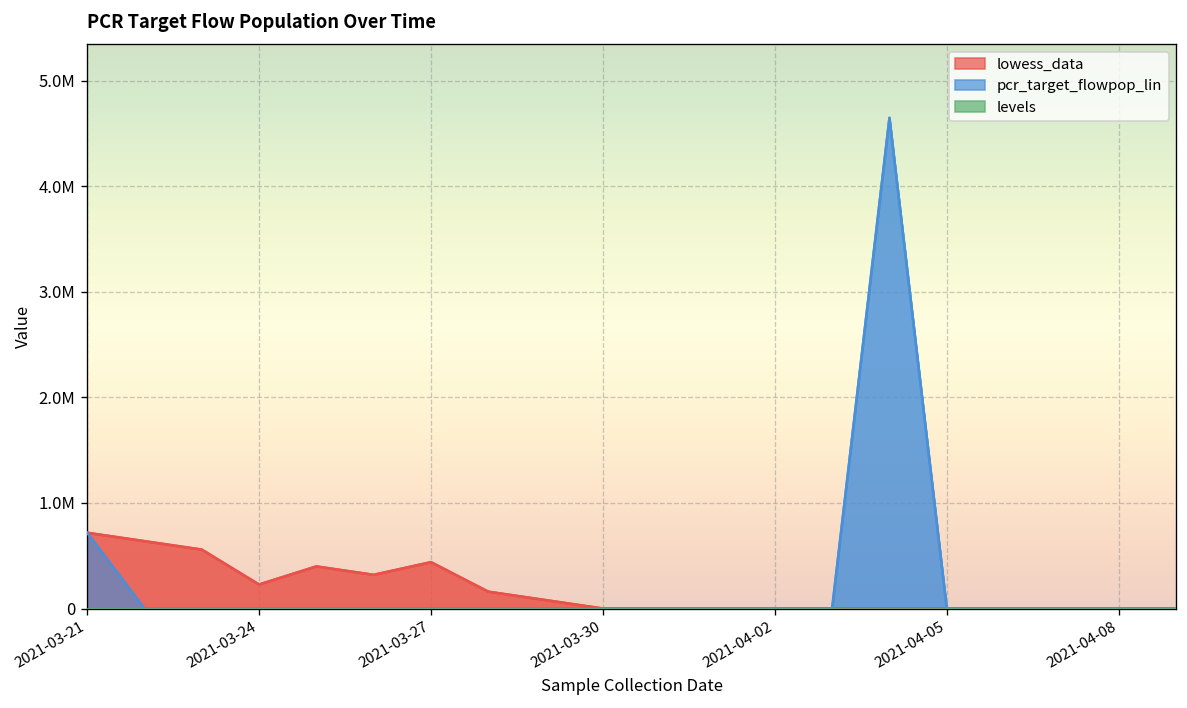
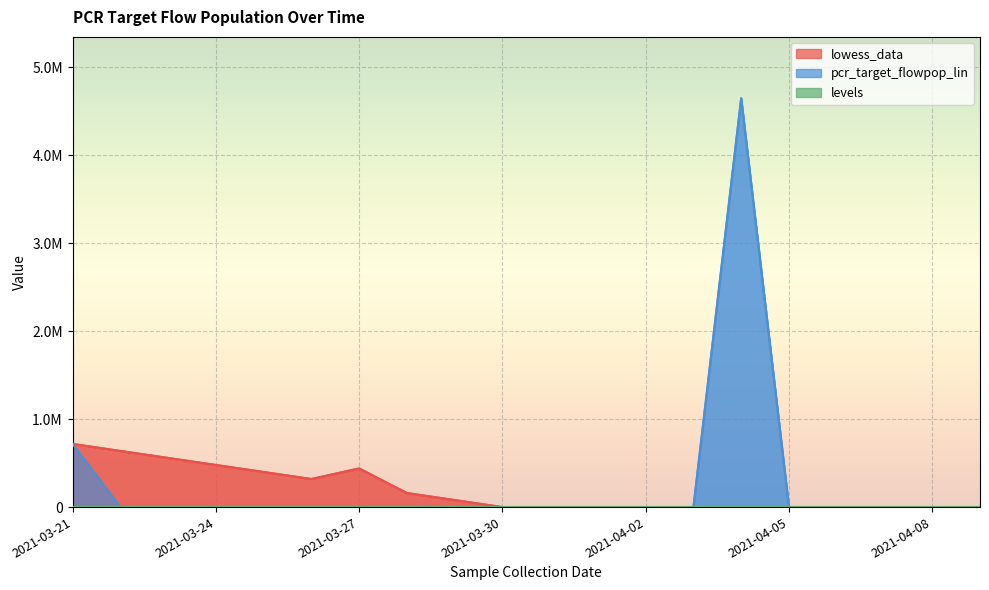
lowess_data, 2021-03-24: 200000 -> 500000
